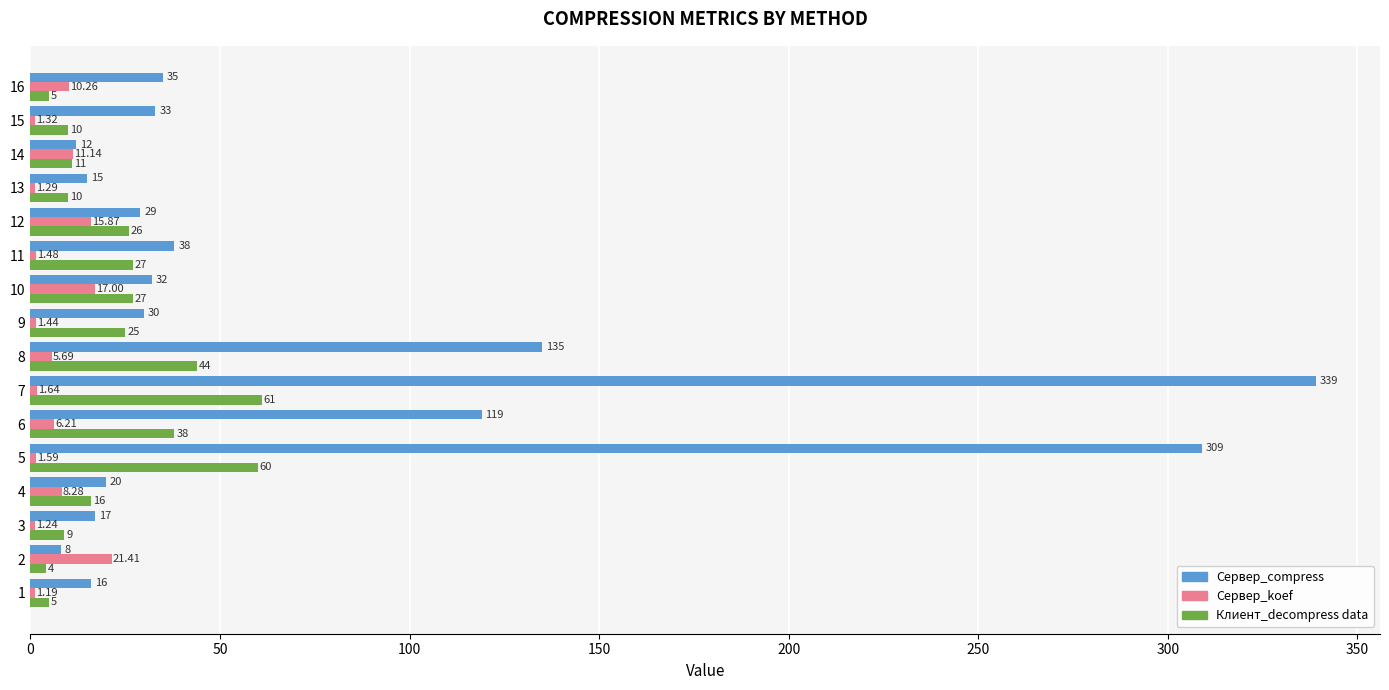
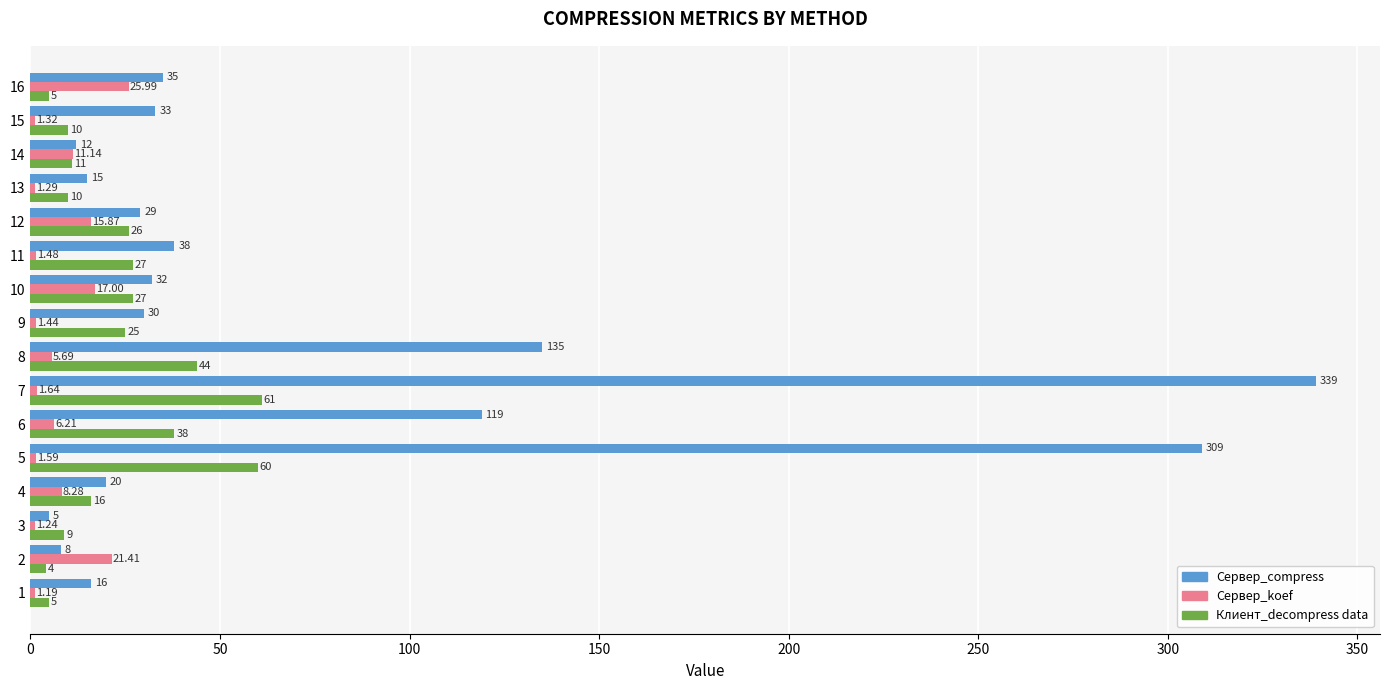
Сервер_koef, 16: 10.26 -> 25.99
Сервер_compress, 3: 17 -> 5
